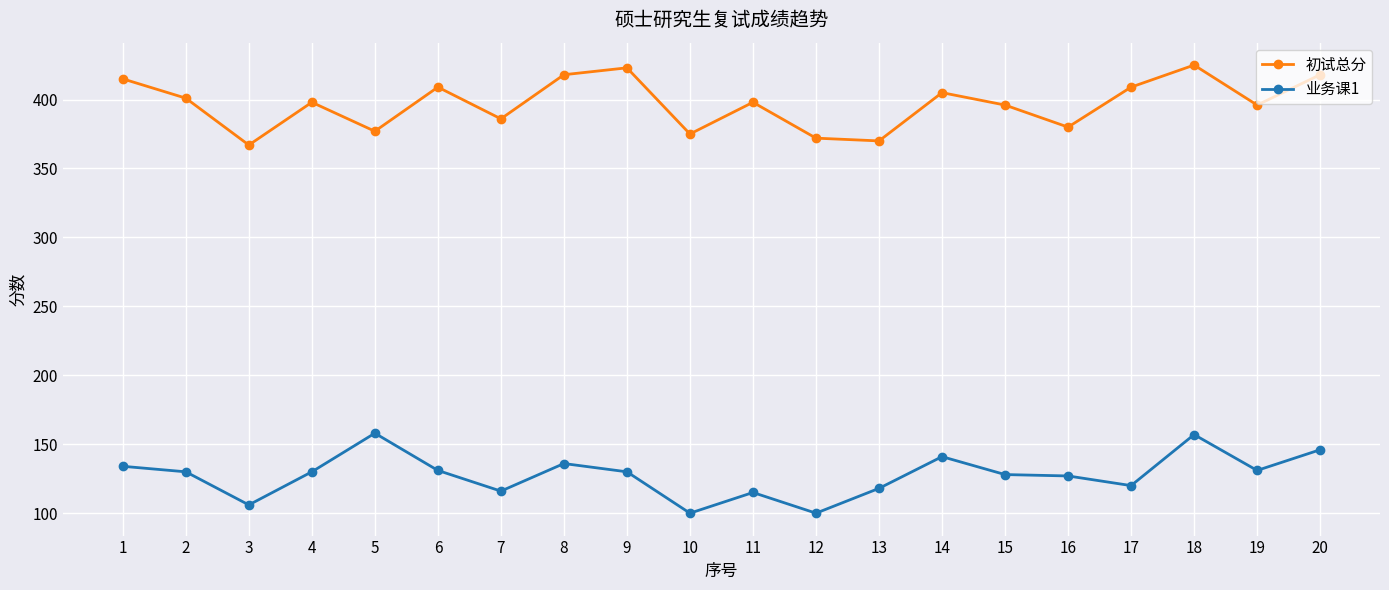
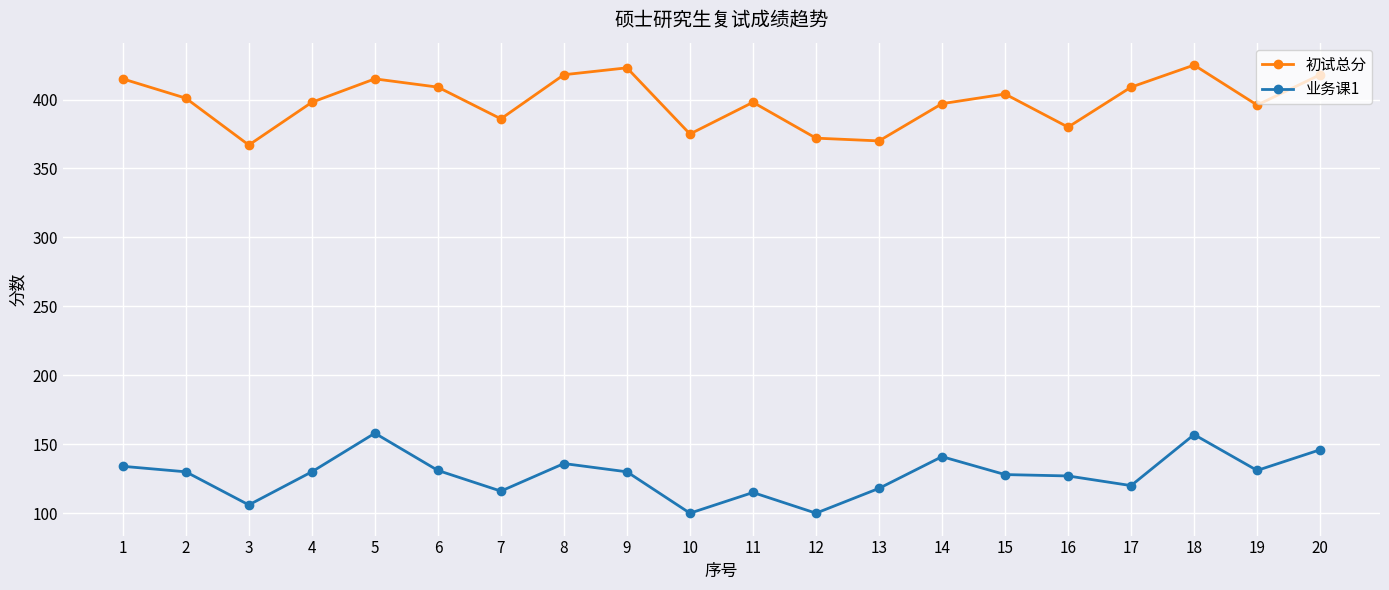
初试总分, 5: 377 -> 415
初试总分, 14: 405 -> 397
初试总分, 15: 396 -> 404
